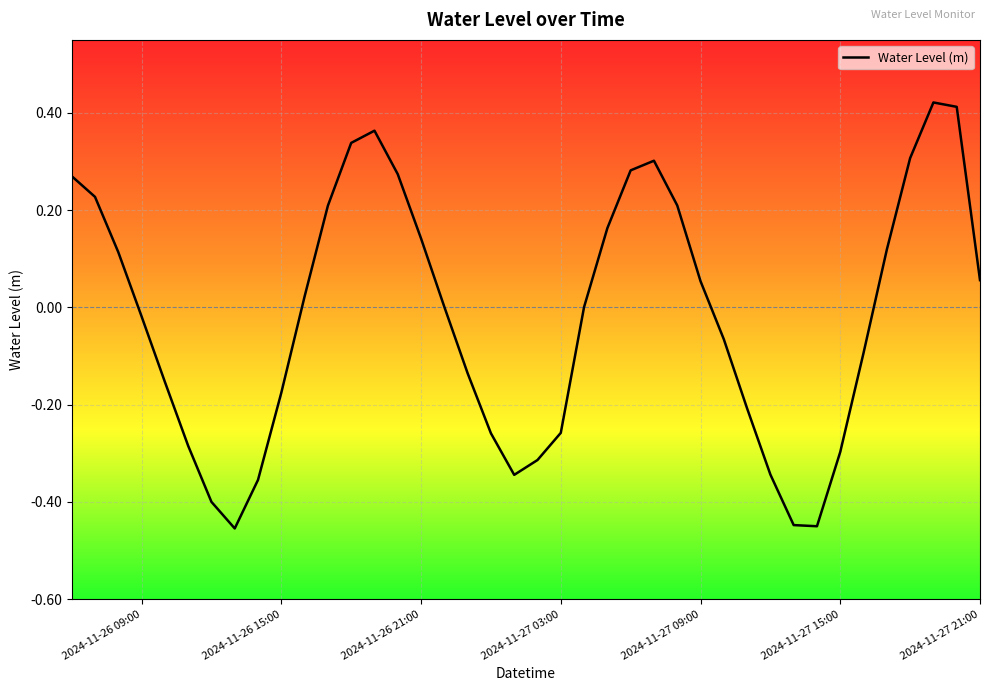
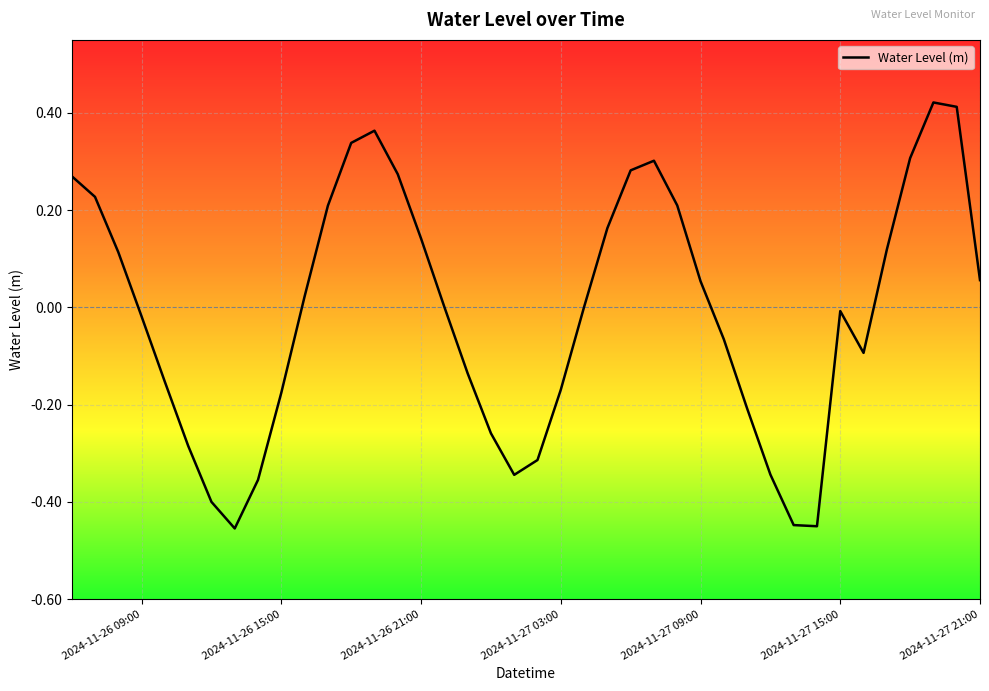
2024-11-27 03:00: -0.26 -> -0.17
2024-11-27 15:00: -0.30 -> -0.01
